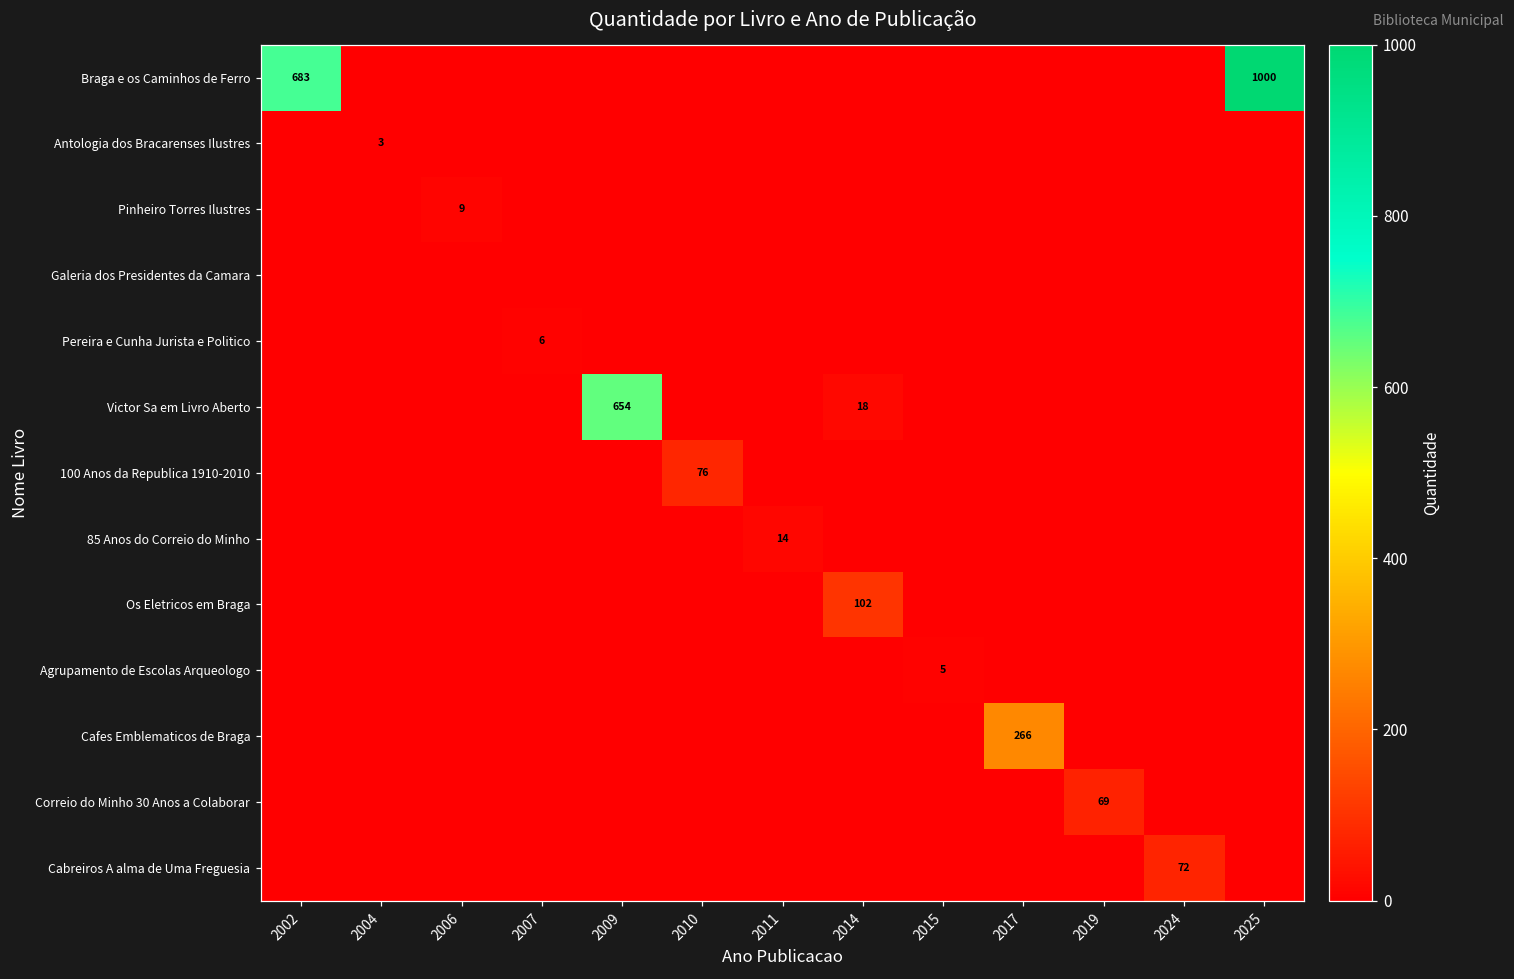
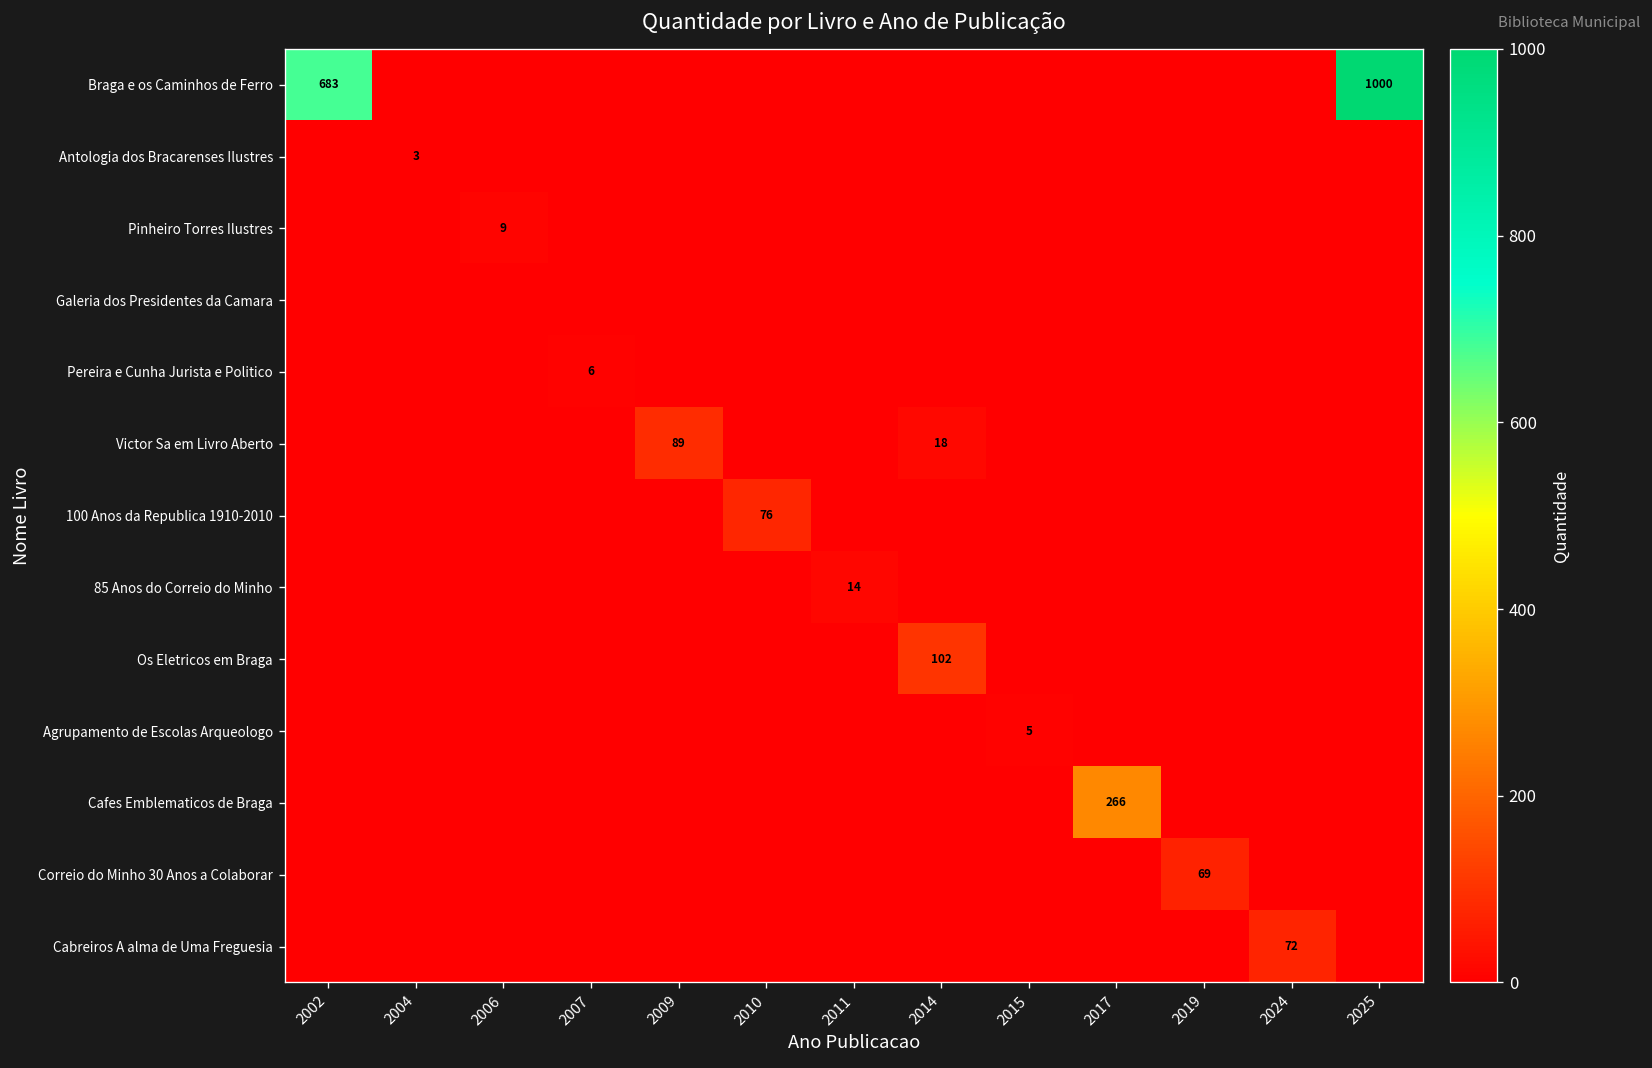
Victor Sa em Livro Aberto, 2009: 654 -> 89
